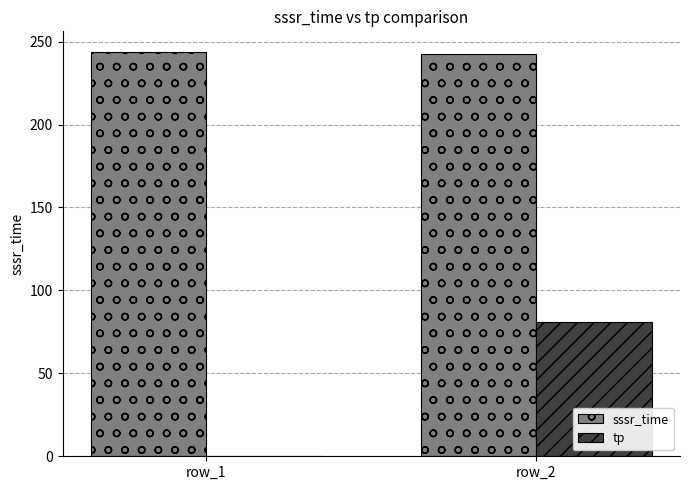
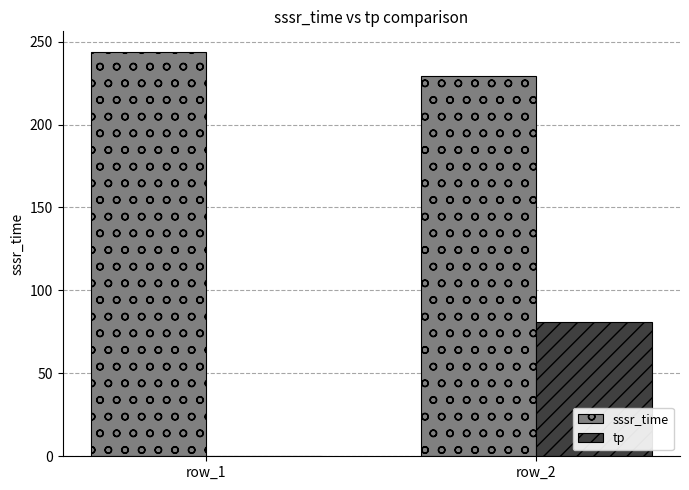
sssr_time, row_2: 243 -> 229
